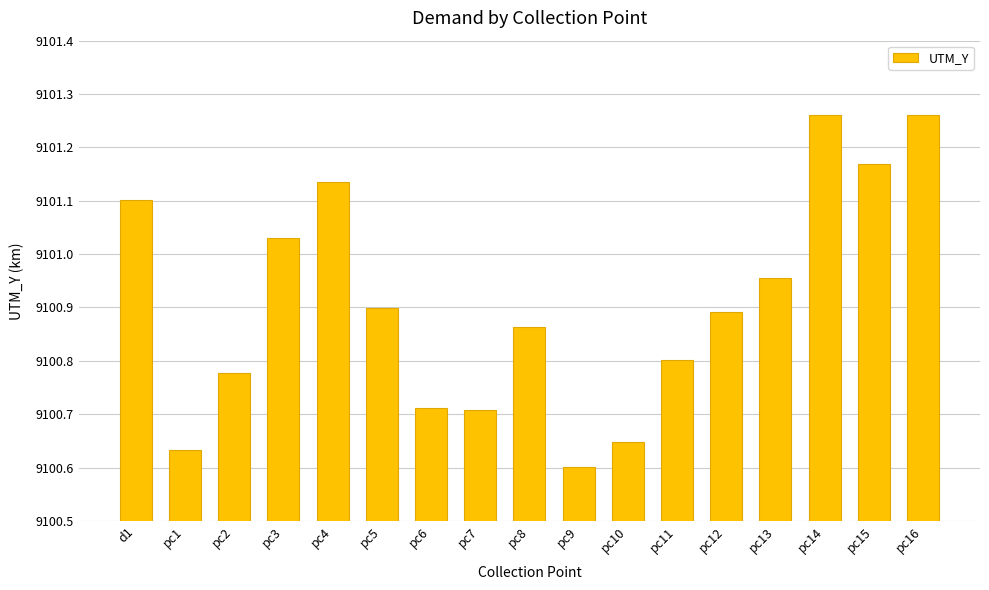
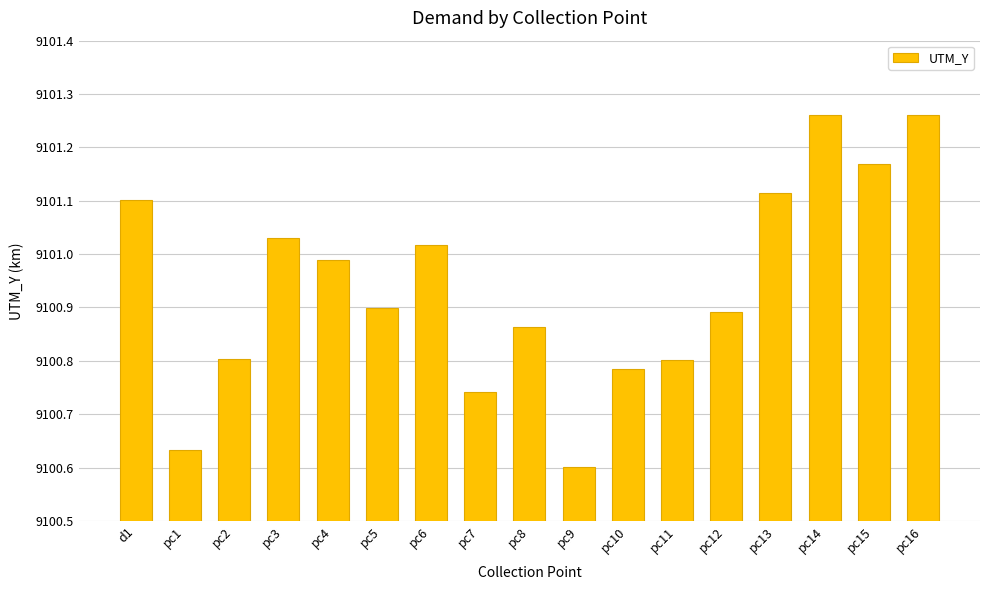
pc2: 9100.78 -> 9100.80
pc4: 9101.13 -> 9100.99
pc6: 9100.71 -> 9101.02
pc7: 9100.71 -> 9100.74
pc10: 9100.65 -> 9100.79
pc13: 9100.95 -> 9101.11
